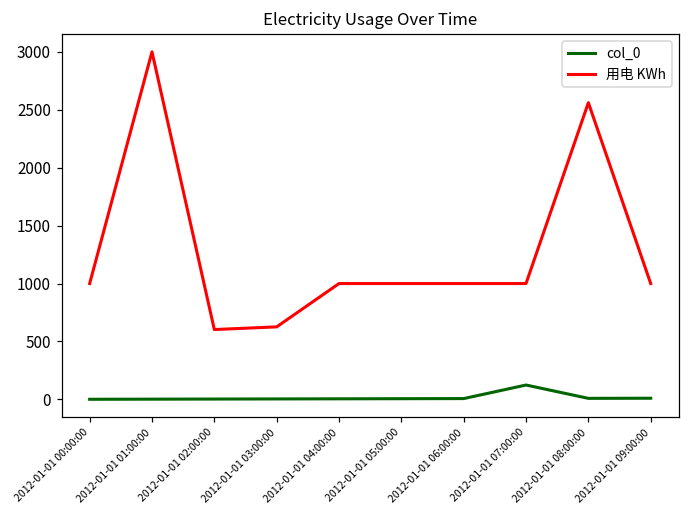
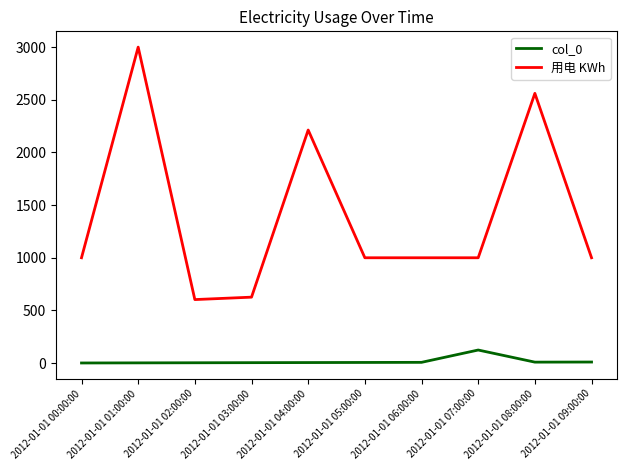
用电 KWh, 2012-01-01 04:00:00: 1000 -> 2210
